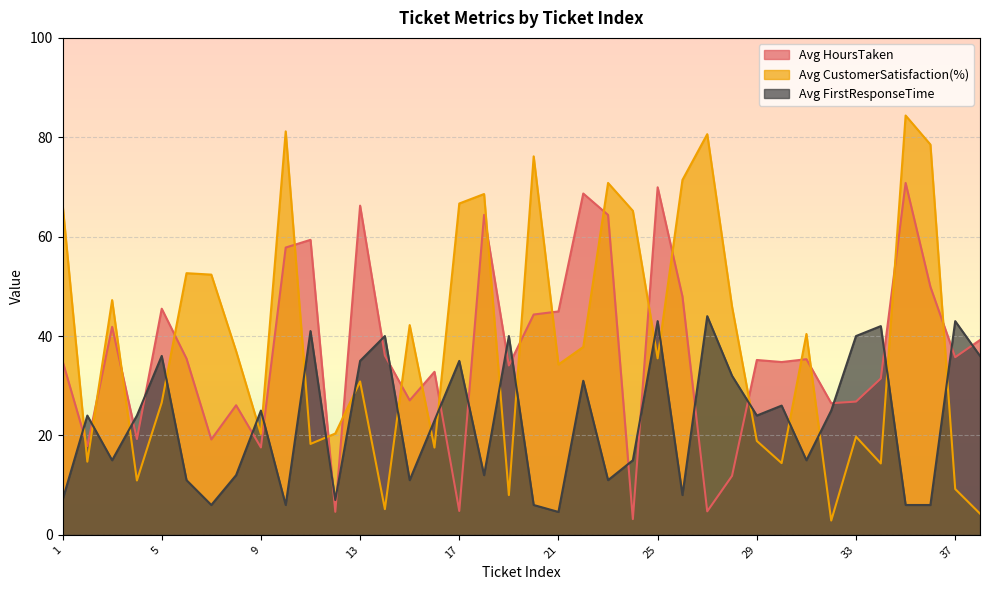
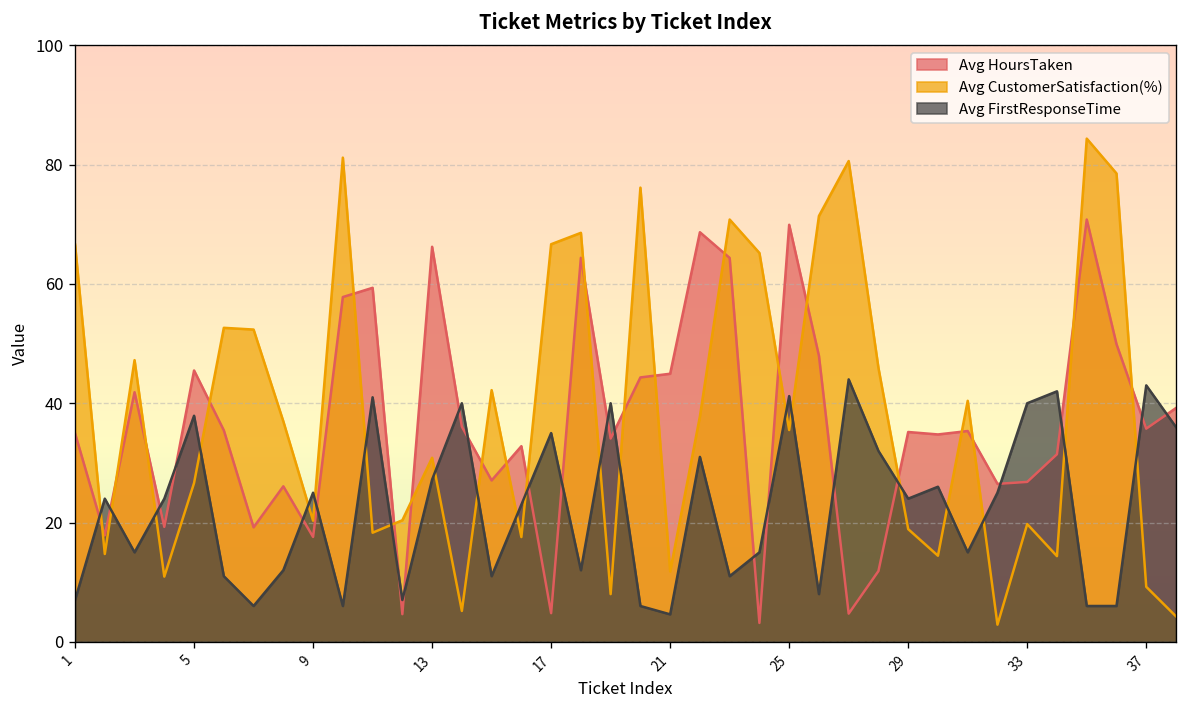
Avg FirstResponseTime, 5: 36 -> 38
Avg FirstResponseTime, 13: 35 -> 27
Avg CustomerSatisfaction(%), 21: 34 -> 12
Avg FirstResponseTime, 25: 43 -> 41
